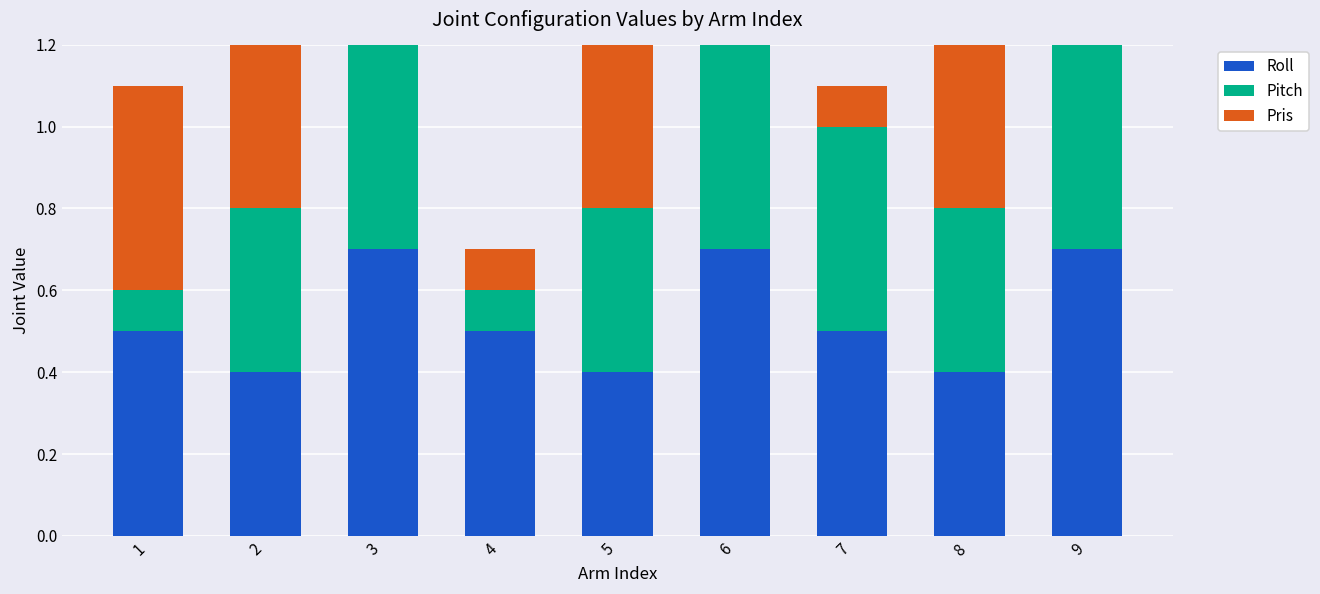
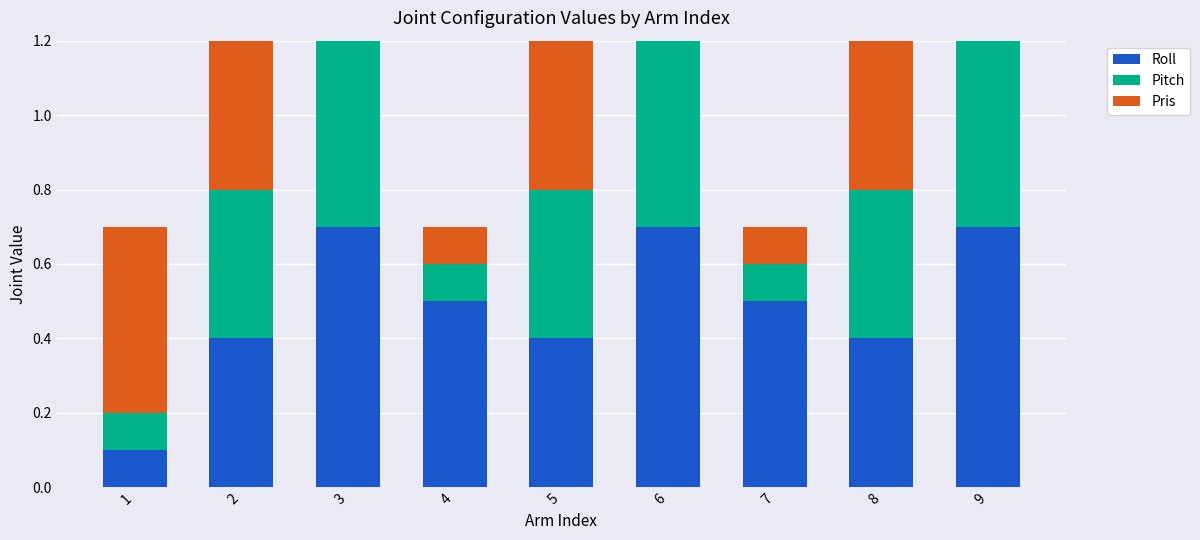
Roll, 1: 0.5 -> 0.1
Pitch, 7: 0.5 -> 0.1
